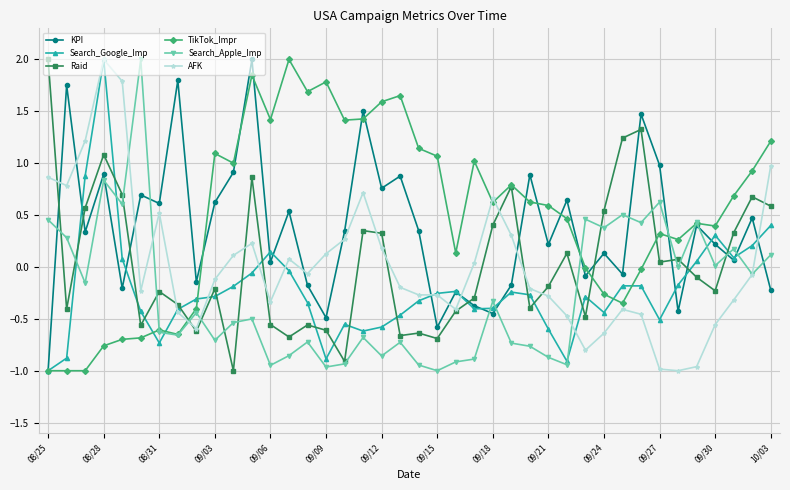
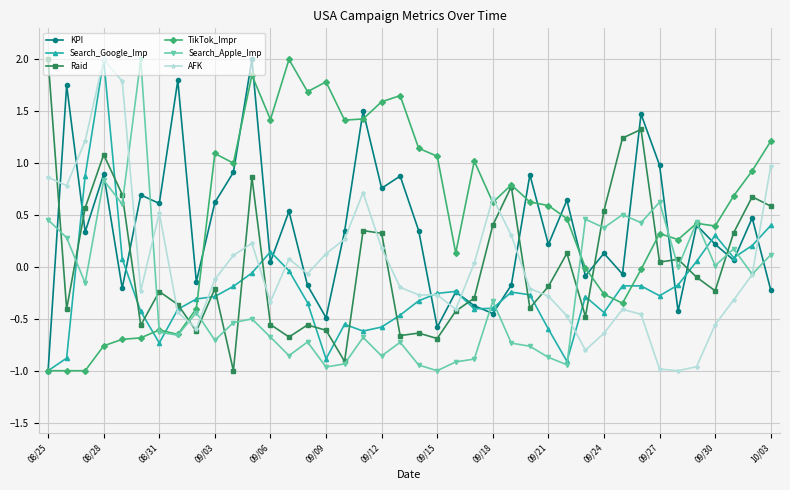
Search_Apple_Imp, 09/06: -0.95 -> -0.68
Search_Google_Imp, 09/27: -0.51 -> -0.28
